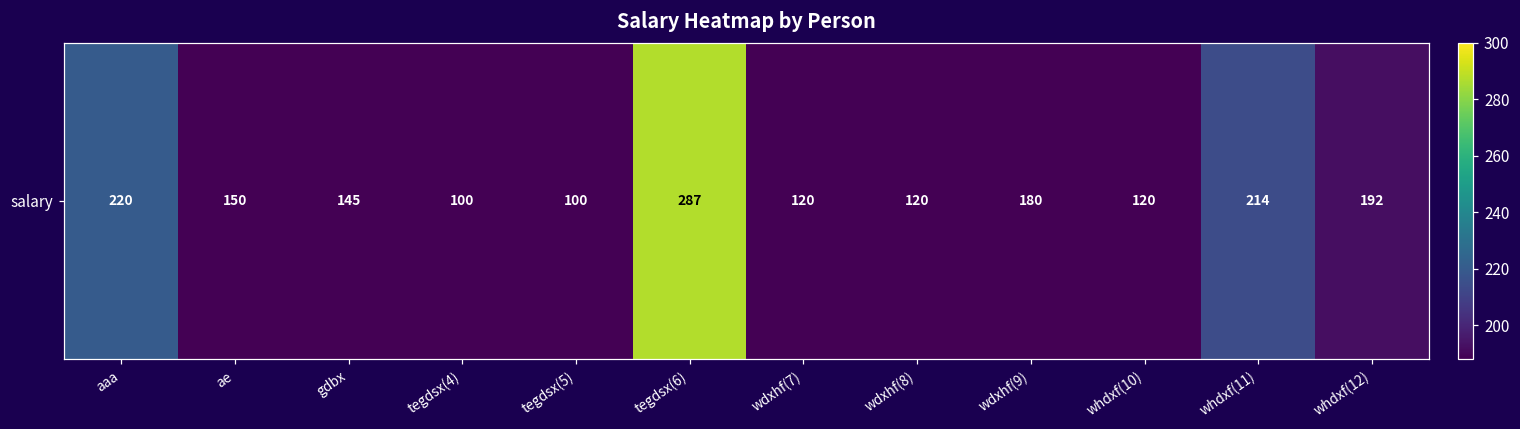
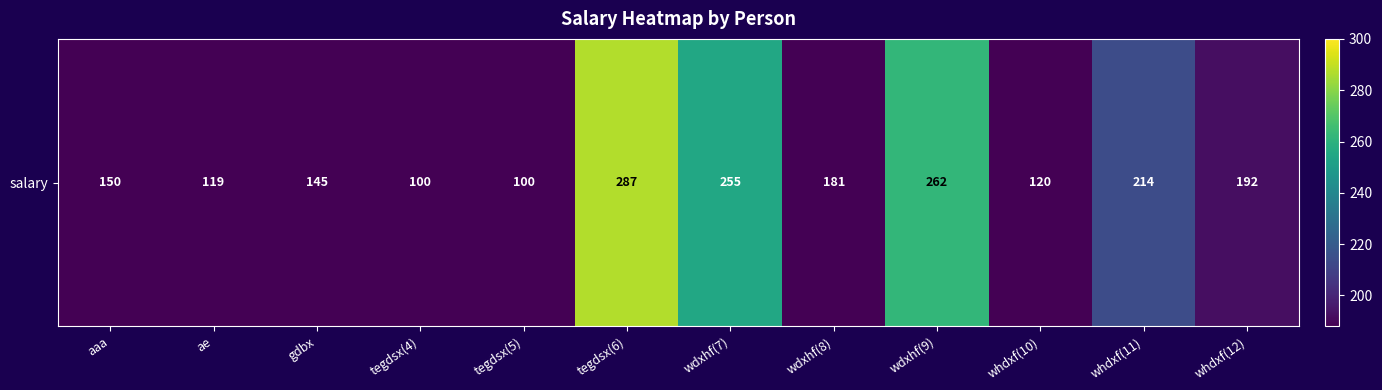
salary, aaa: 220 -> 150
salary, ae: 150 -> 119
salary, wdxhf(7): 120 -> 255
salary, wdxhf(8): 120 -> 181
salary, wdxhf(9): 180 -> 262
